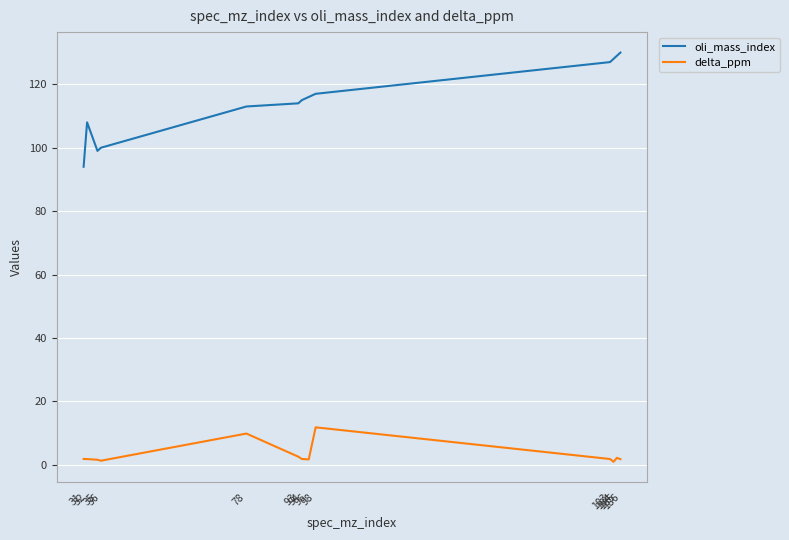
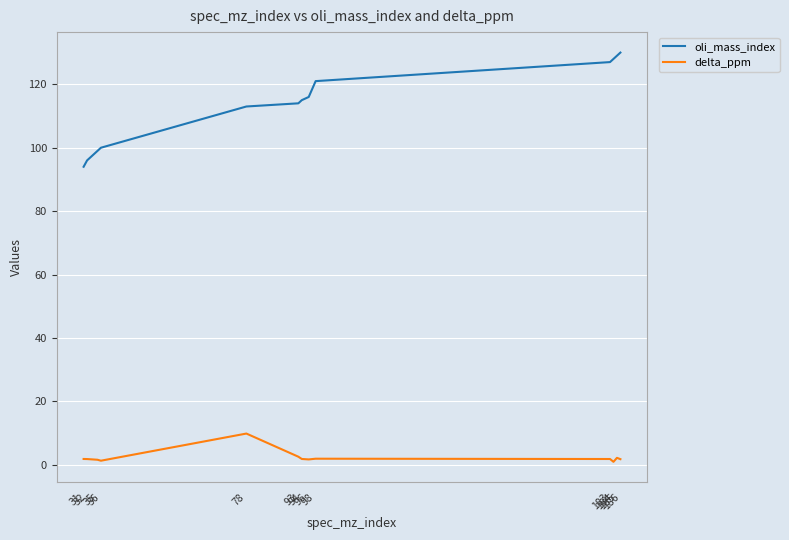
oli_mass_index, 32: 108 -> 96
oli_mass_index, 98: 117 -> 121
delta_ppm, 98: 12 -> 2
